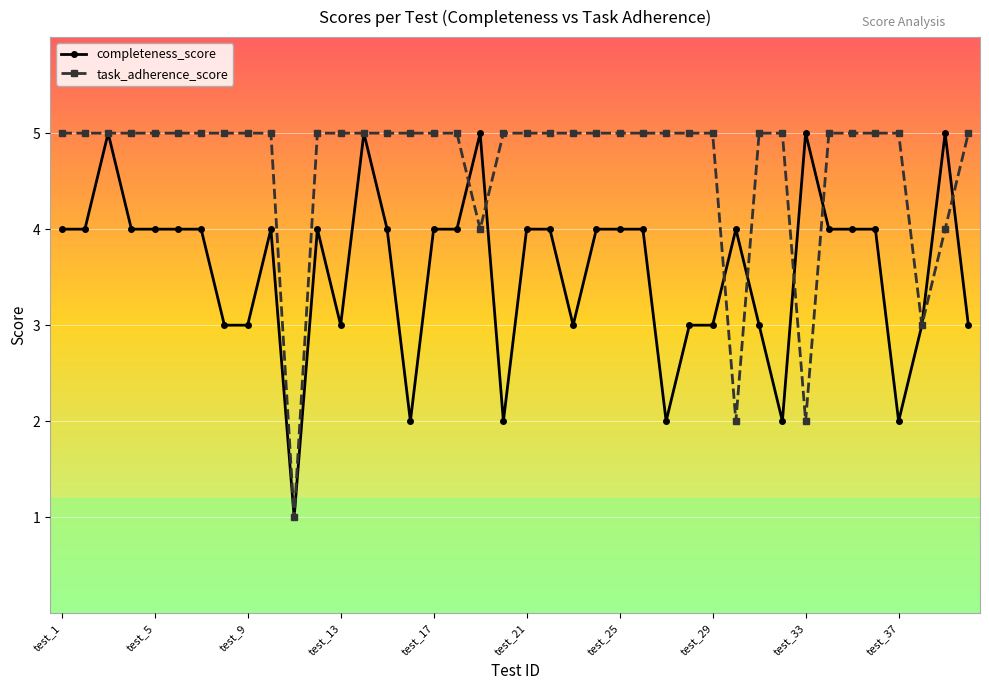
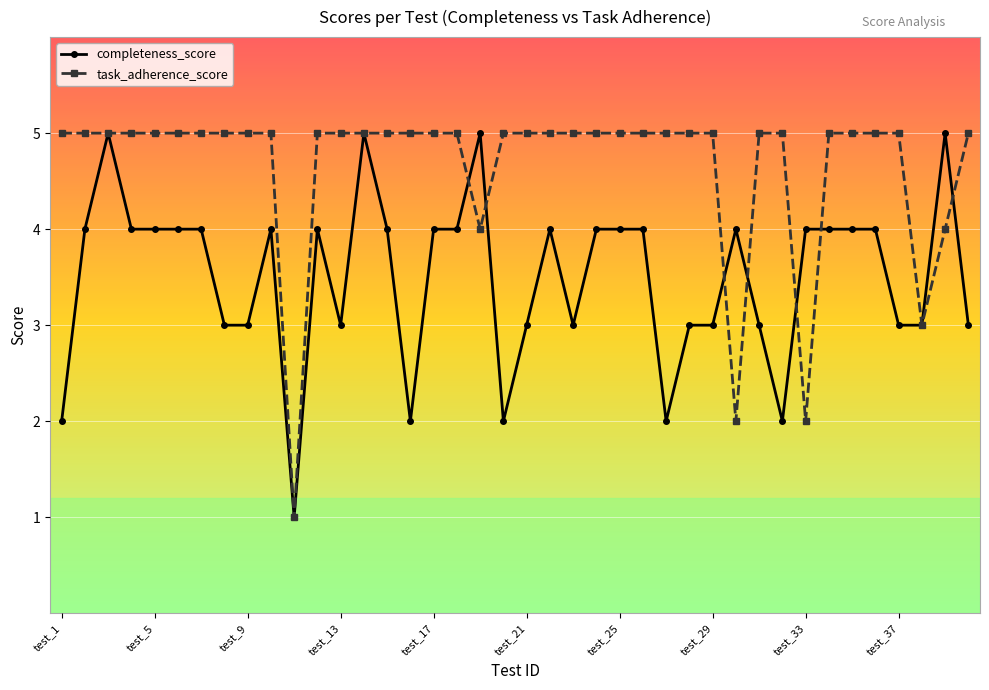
completeness_score, test_1: 4 -> 2
completeness_score, test_21: 4 -> 3
completeness_score, test_33: 5 -> 4
completeness_score, test_37: 2 -> 3
